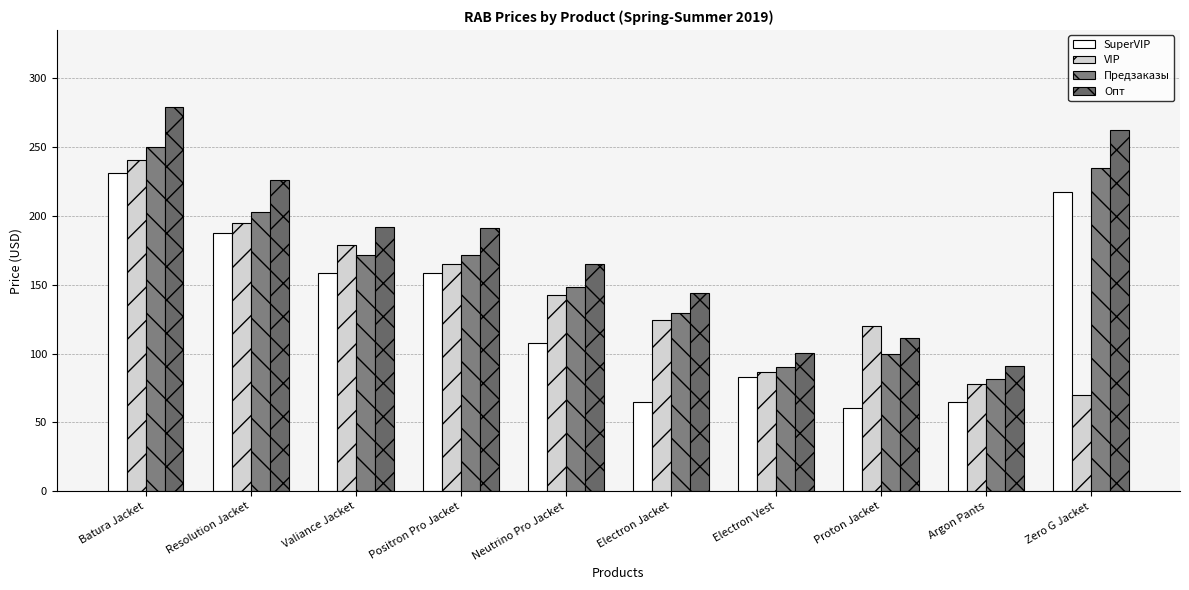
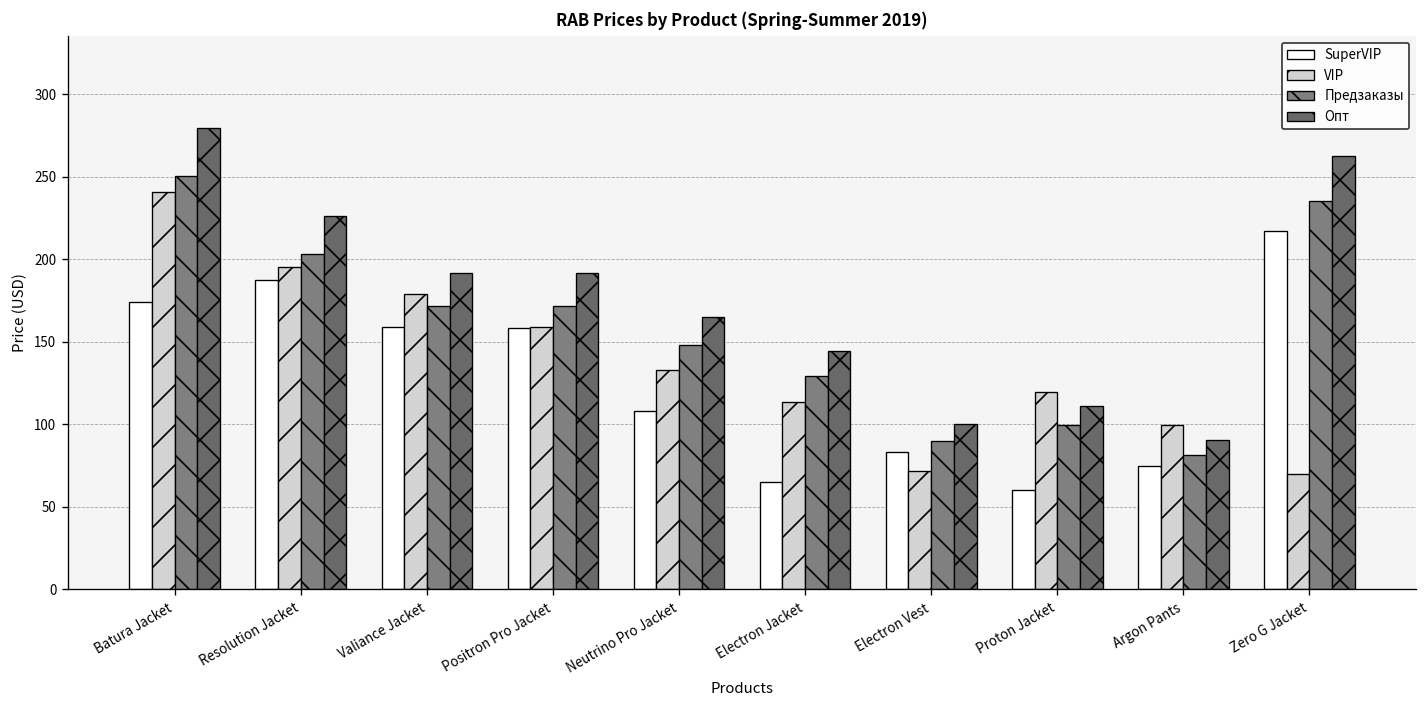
SuperVIP, Batura Jacket: 231 -> 174
VIP, Positron Pro Jacket: 165 -> 159
VIP, Neutrino Pro Jacket: 142 -> 133
VIP, Electron Jacket: 124 -> 114
VIP, Electron Vest: 87 -> 72
SuperVIP, Argon Pants: 65 -> 75
VIP, Argon Pants: 78 -> 99
